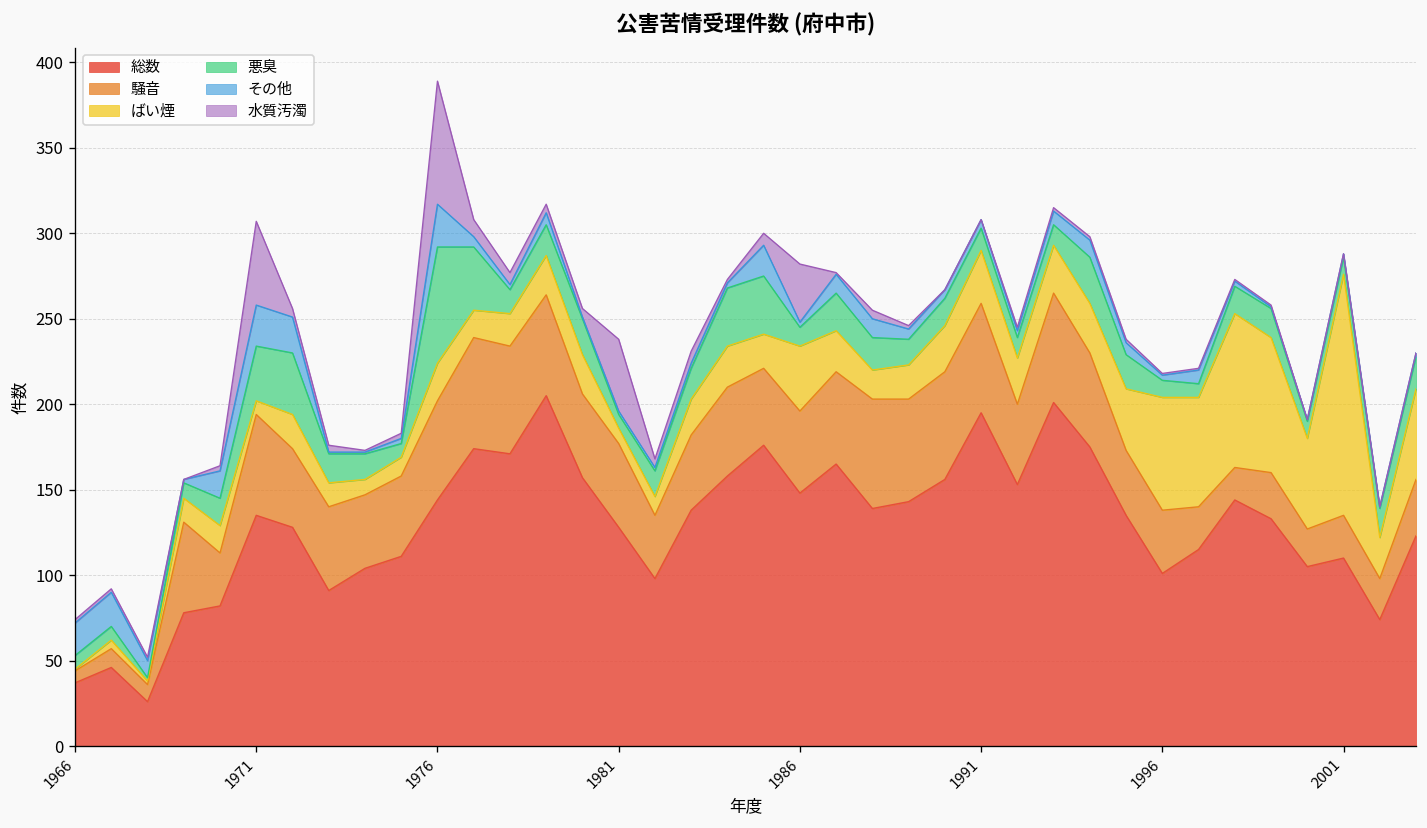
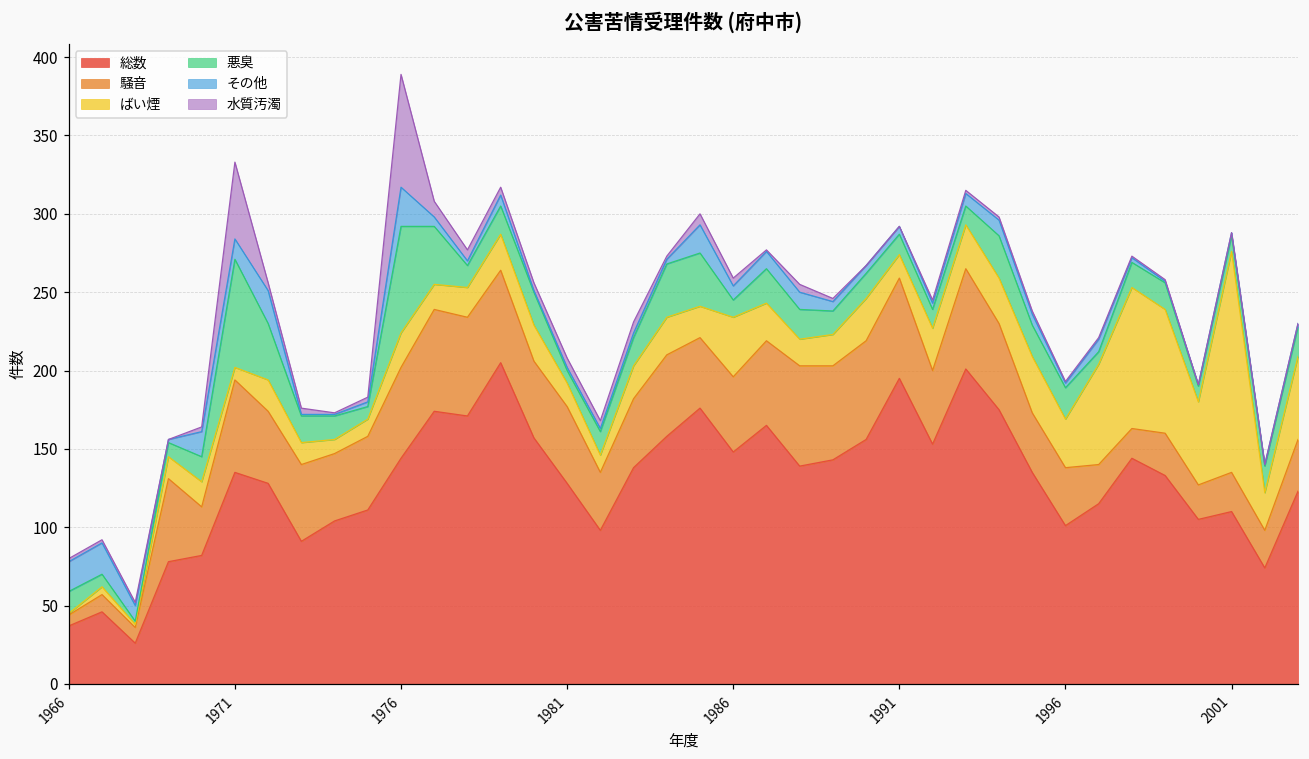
悪臭, 1966: 8 -> 14
悪臭, 1971: 32 -> 69
その他, 1971: 24 -> 13
ばい煙, 1981: 9 -> 15
水質汚濁, 1981: 42 -> 6
その他, 1986: 3 -> 9
水質汚濁, 1986: 34 -> 5
ばい煙, 1991: 31 -> 15
ばい煙, 1996: 66 -> 31
悪臭, 1996: 10 -> 20
